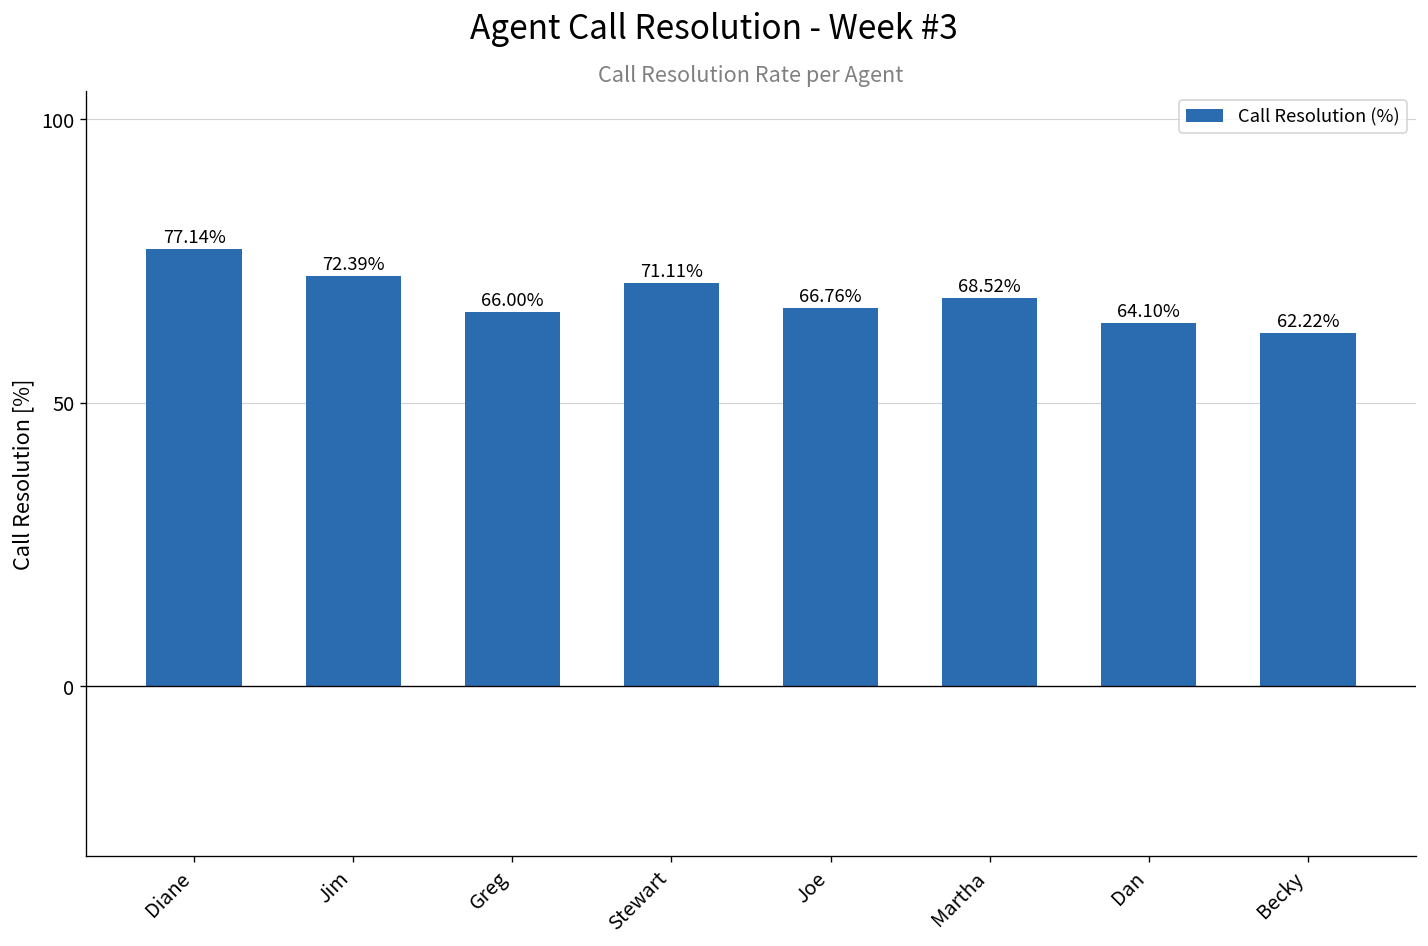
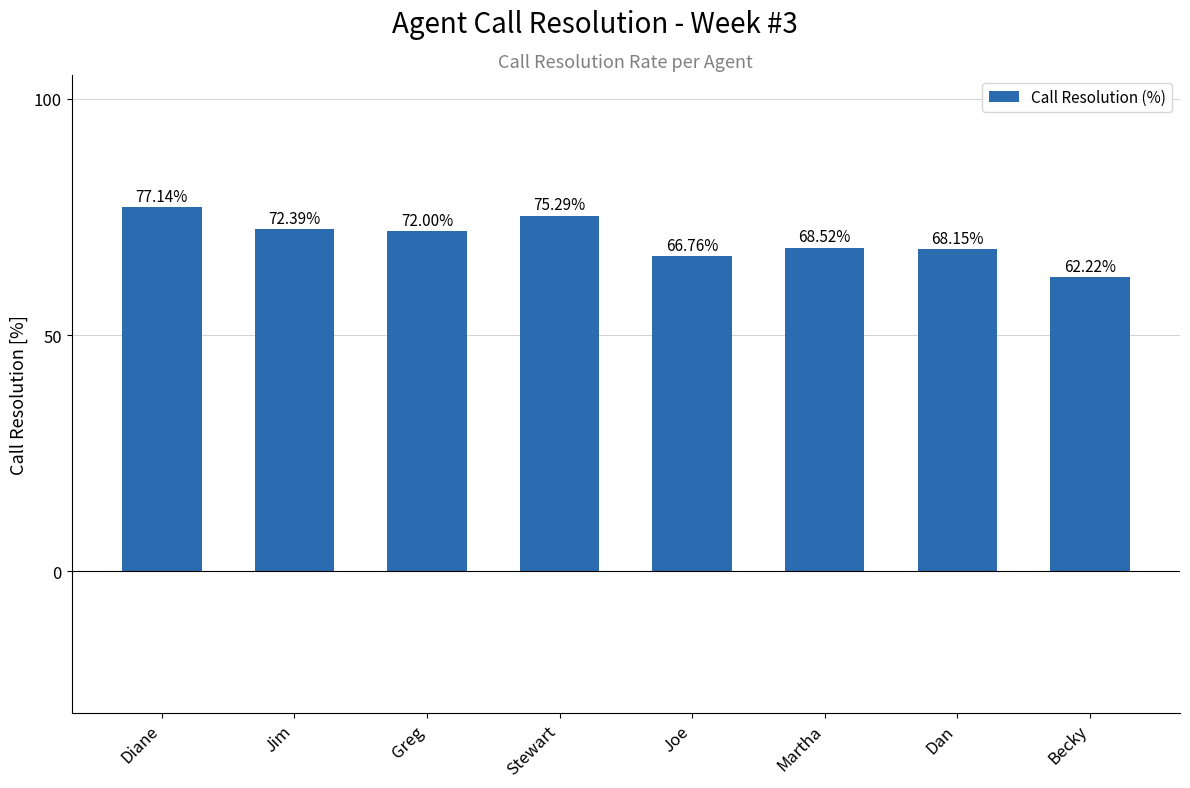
Greg: 66.00% -> 72.00%
Stewart: 71.11% -> 75.29%
Dan: 64.10% -> 68.15%
